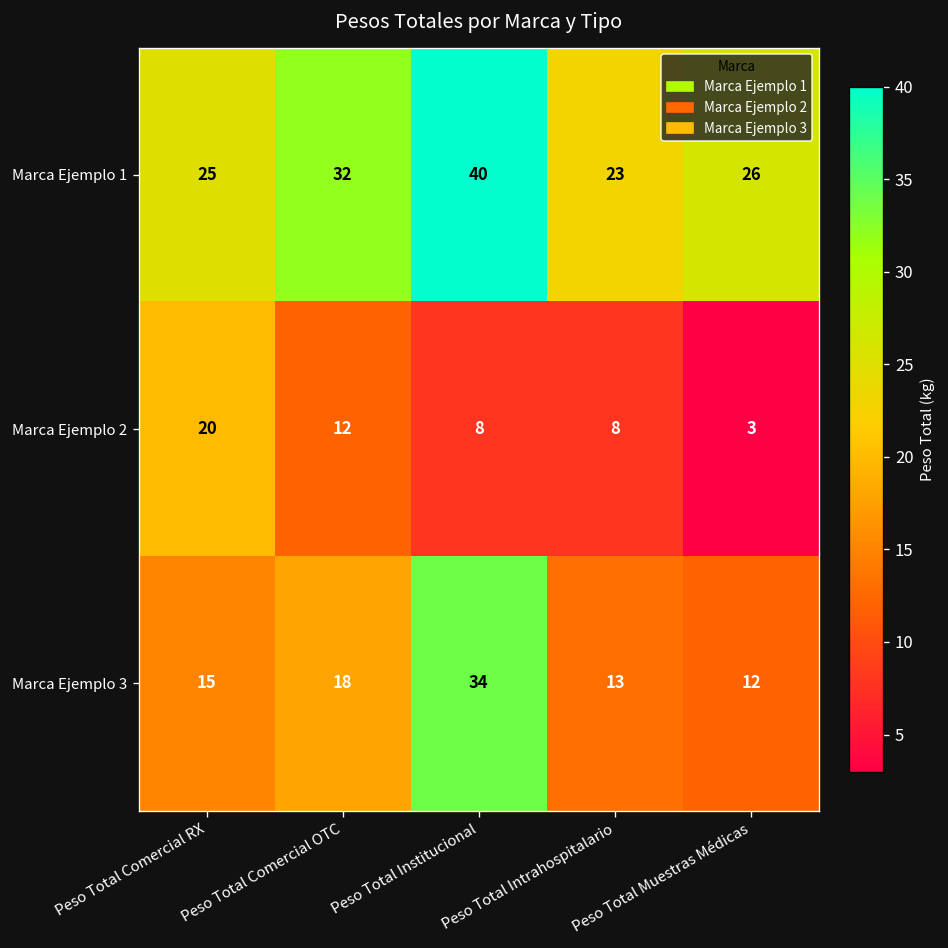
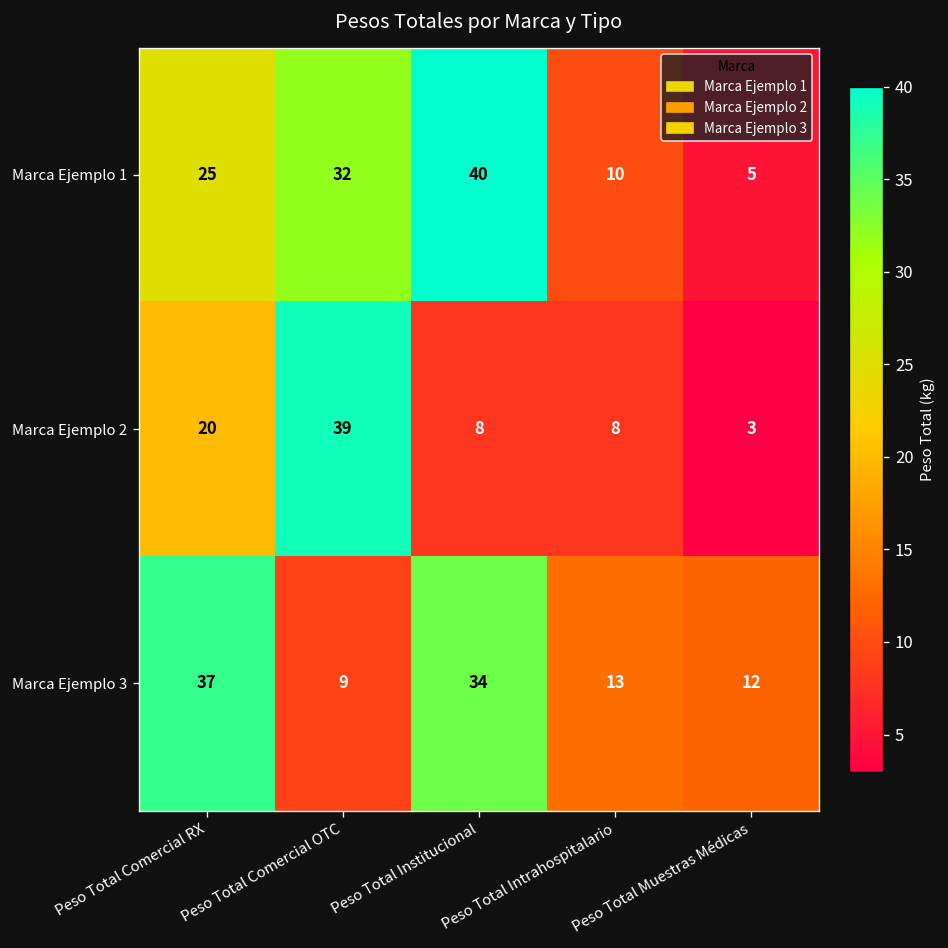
Marca Ejemplo 1, Peso Total Intrahospitalario: 23 -> 10
Marca Ejemplo 1, Peso Total Muestras Médicas: 26 -> 5
Marca Ejemplo 2, Peso Total Comercial OTC: 12 -> 39
Marca Ejemplo 3, Peso Total Comercial RX: 15 -> 37
Marca Ejemplo 3, Peso Total Comercial OTC: 18 -> 9
